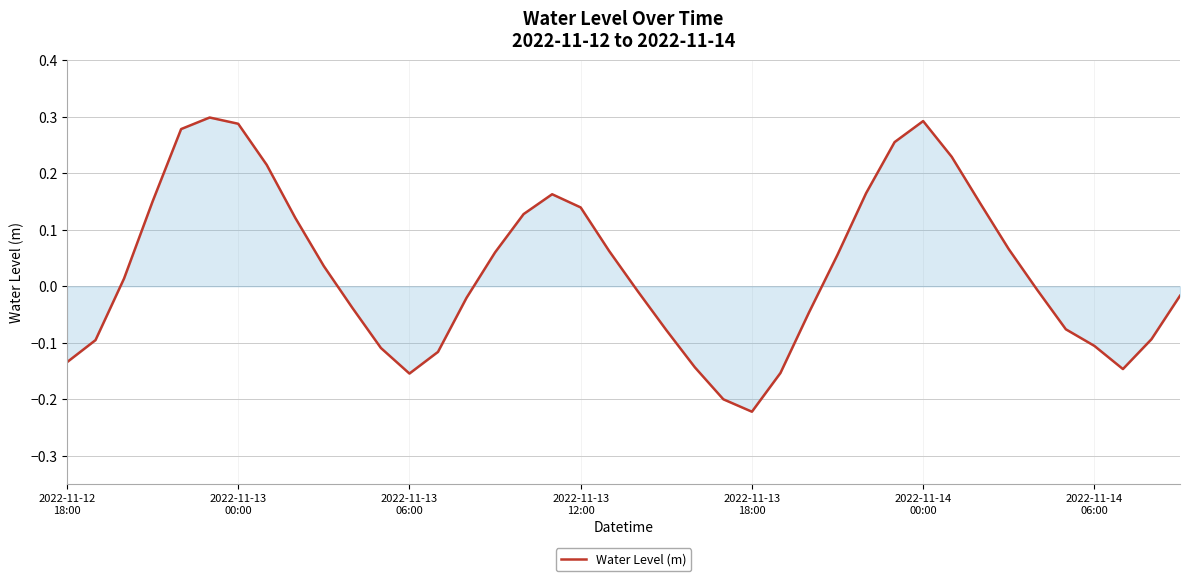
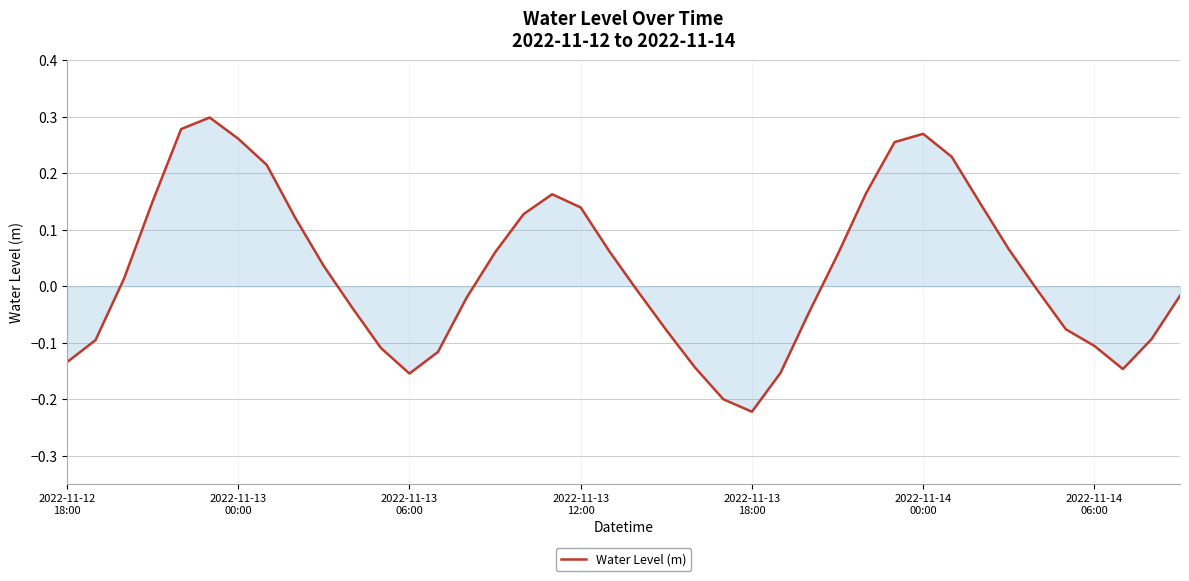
Water Level (m), 2022-11-13 00:00: 0.29 -> 0.26
Water Level (m), 2022-11-14 00:00: 0.29 -> 0.27
